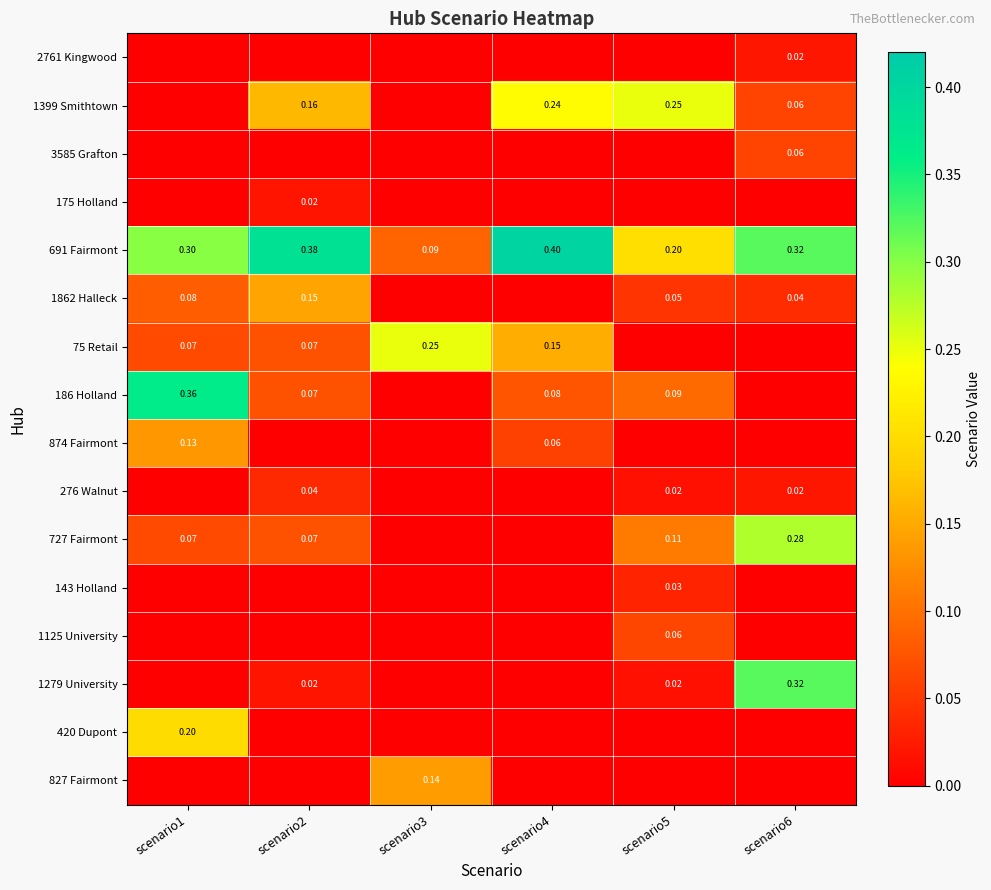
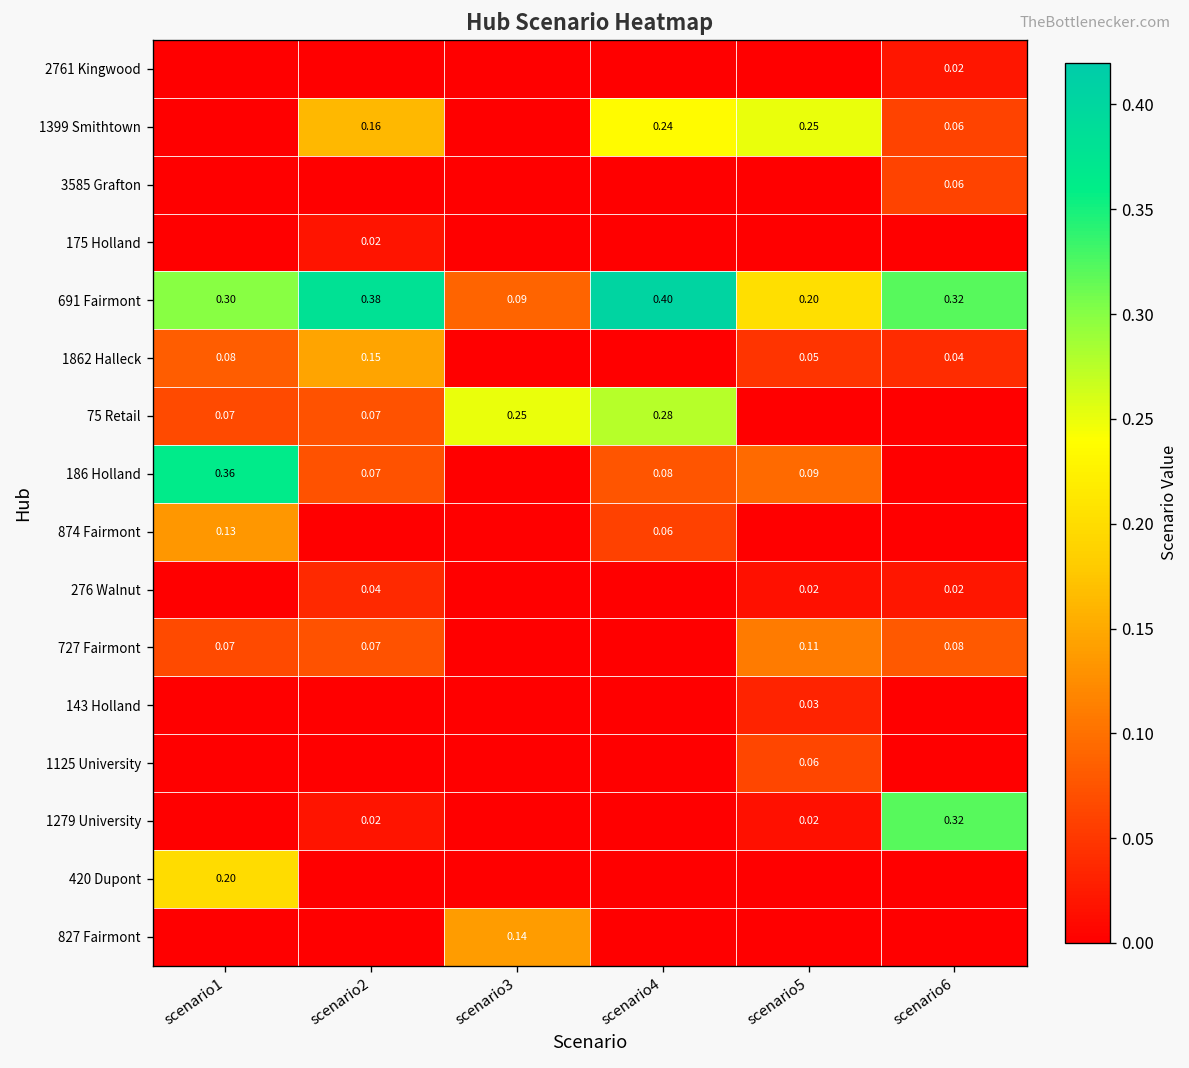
75 Retail, scenario4: 0.15 -> 0.28
727 Fairmont, scenario6: 0.28 -> 0.08
